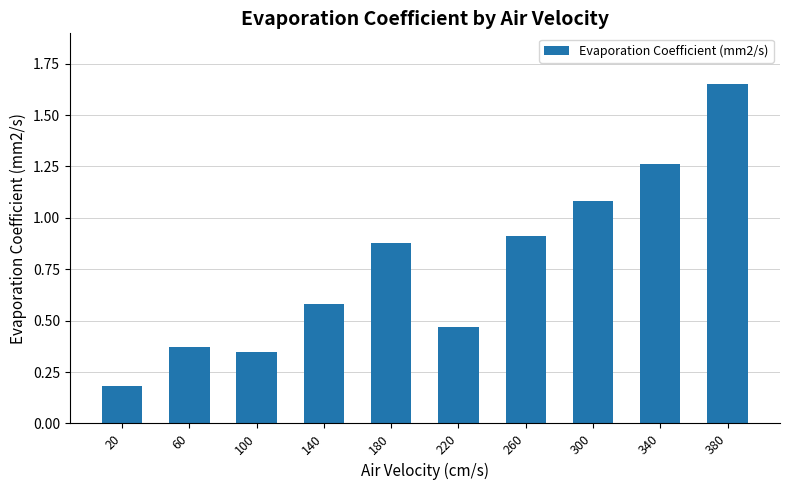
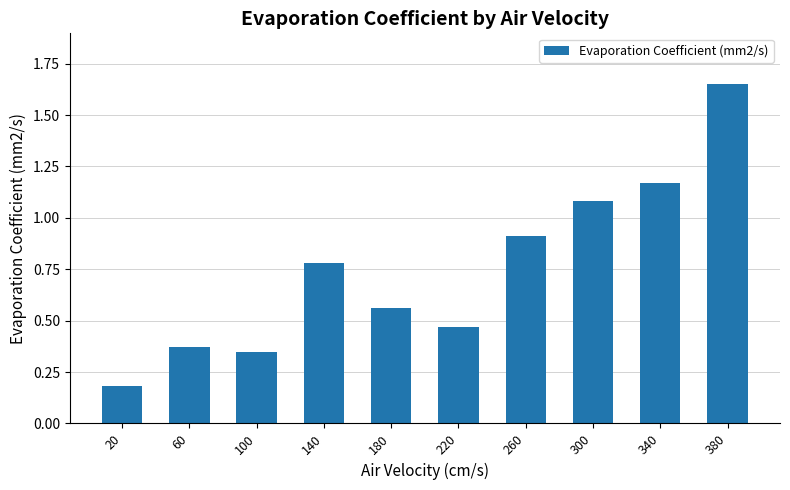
140: 0.58 -> 0.78
180: 0.88 -> 0.56
340: 1.26 -> 1.17
